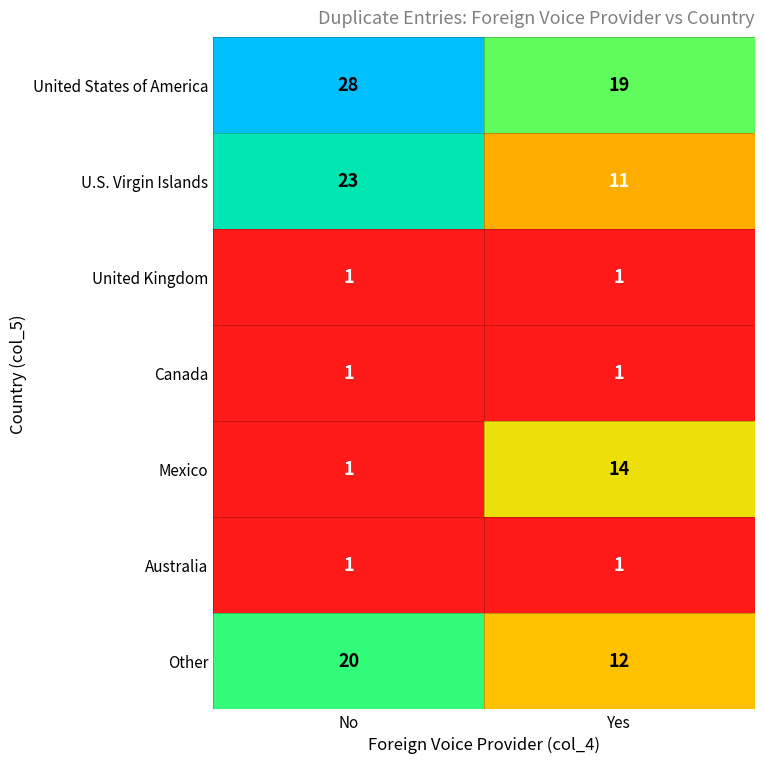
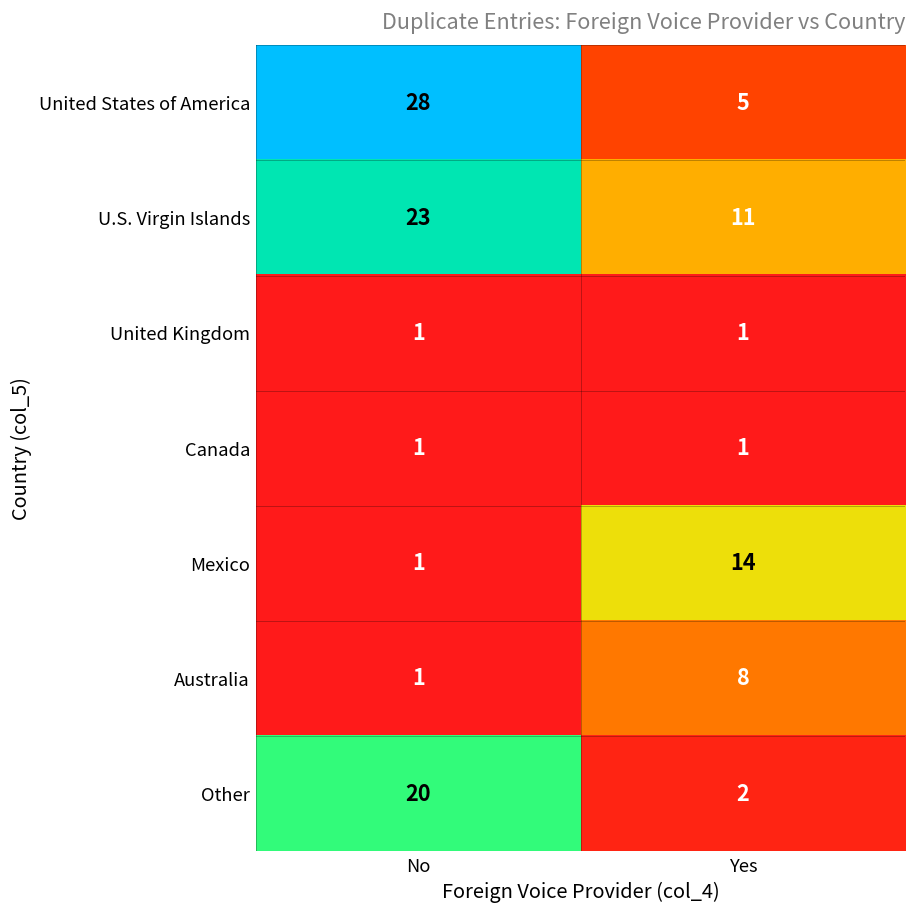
United States of America, Yes: 19 -> 5
Australia, Yes: 1 -> 8
Other, Yes: 12 -> 2
